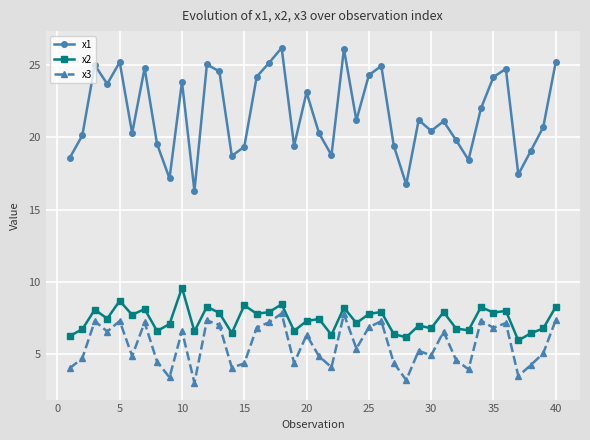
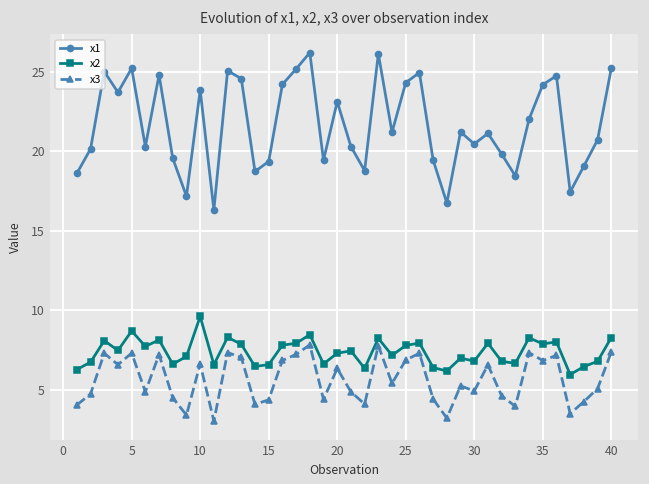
x2, 15: 8.4 -> 6.6
